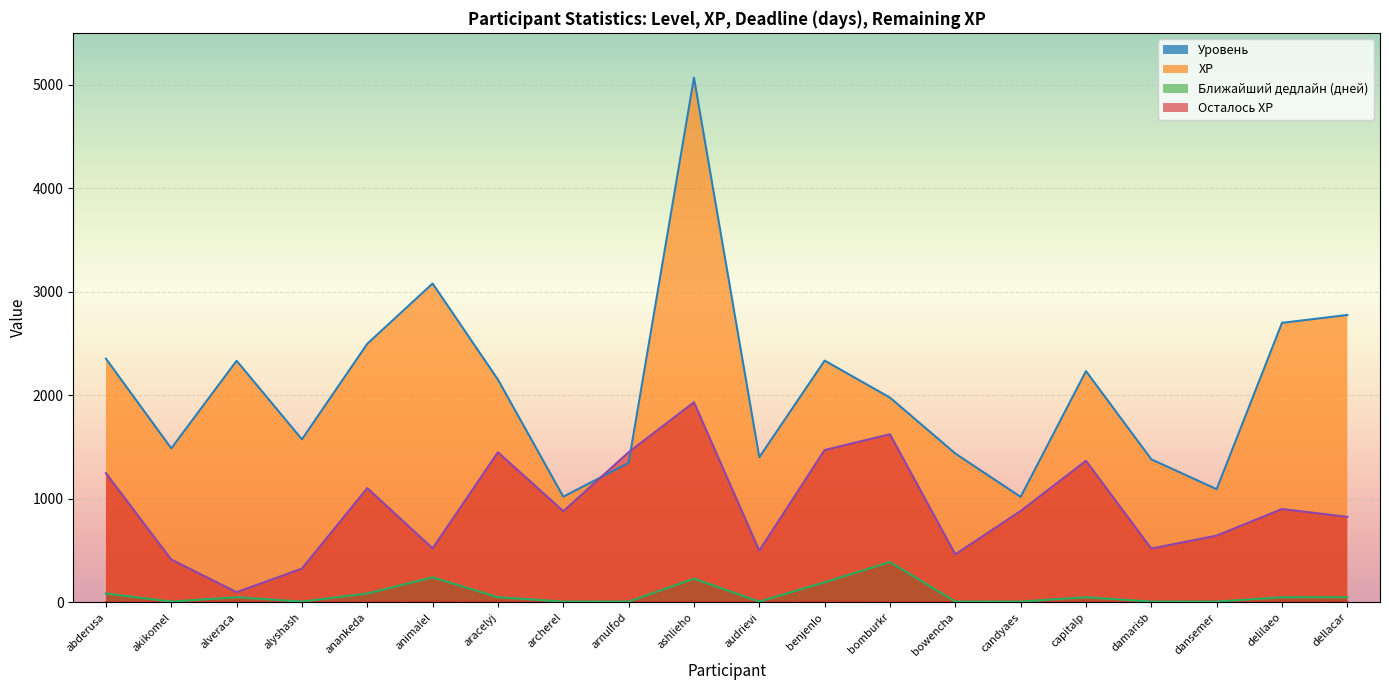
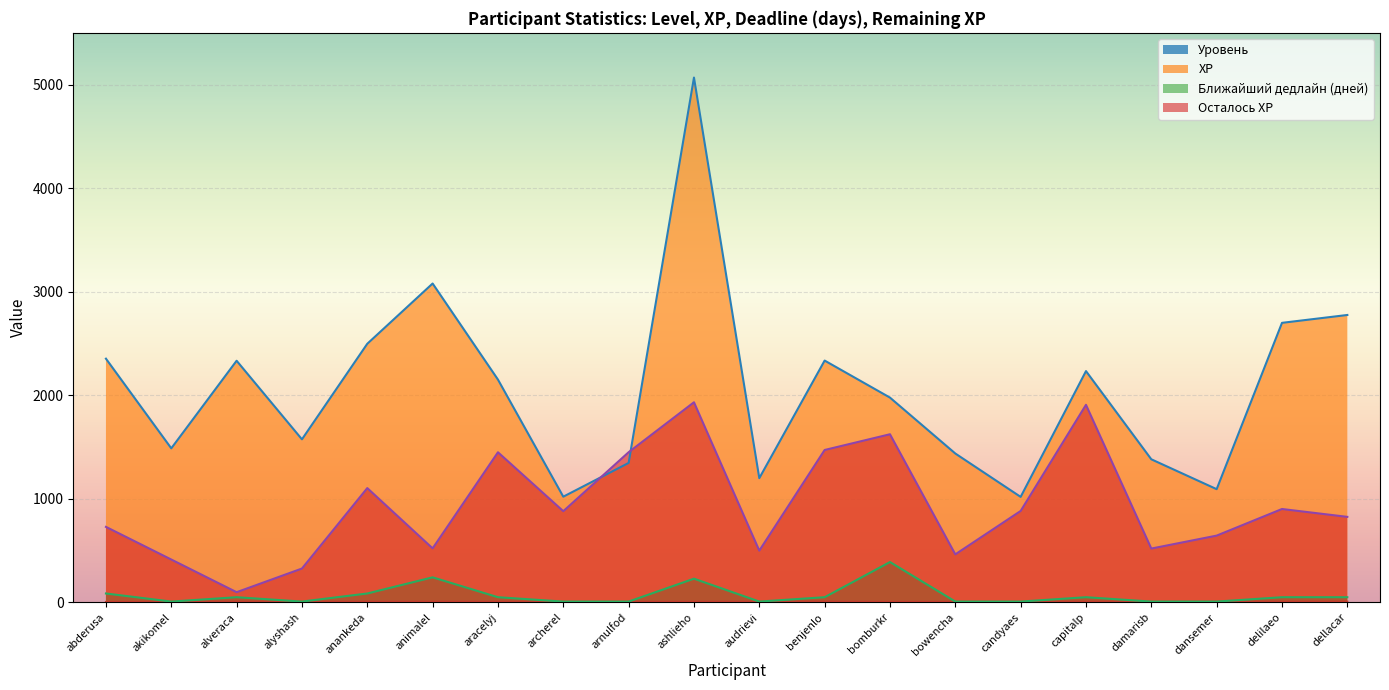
Осталось XP, abderusa: 1250 -> 730
XP, audrievi: 1400 -> 1200
Ближайший дедлайн (дней), benjenlo: 190 -> 50
Осталось XP, capitalp: 1370 -> 1910
